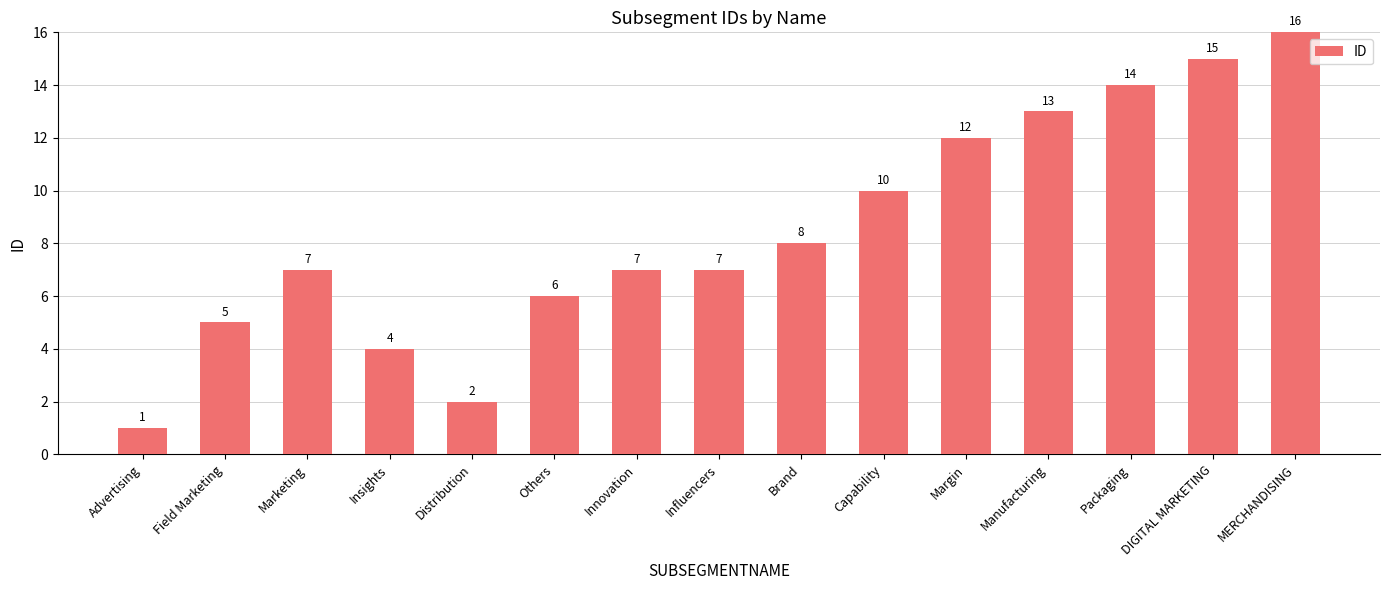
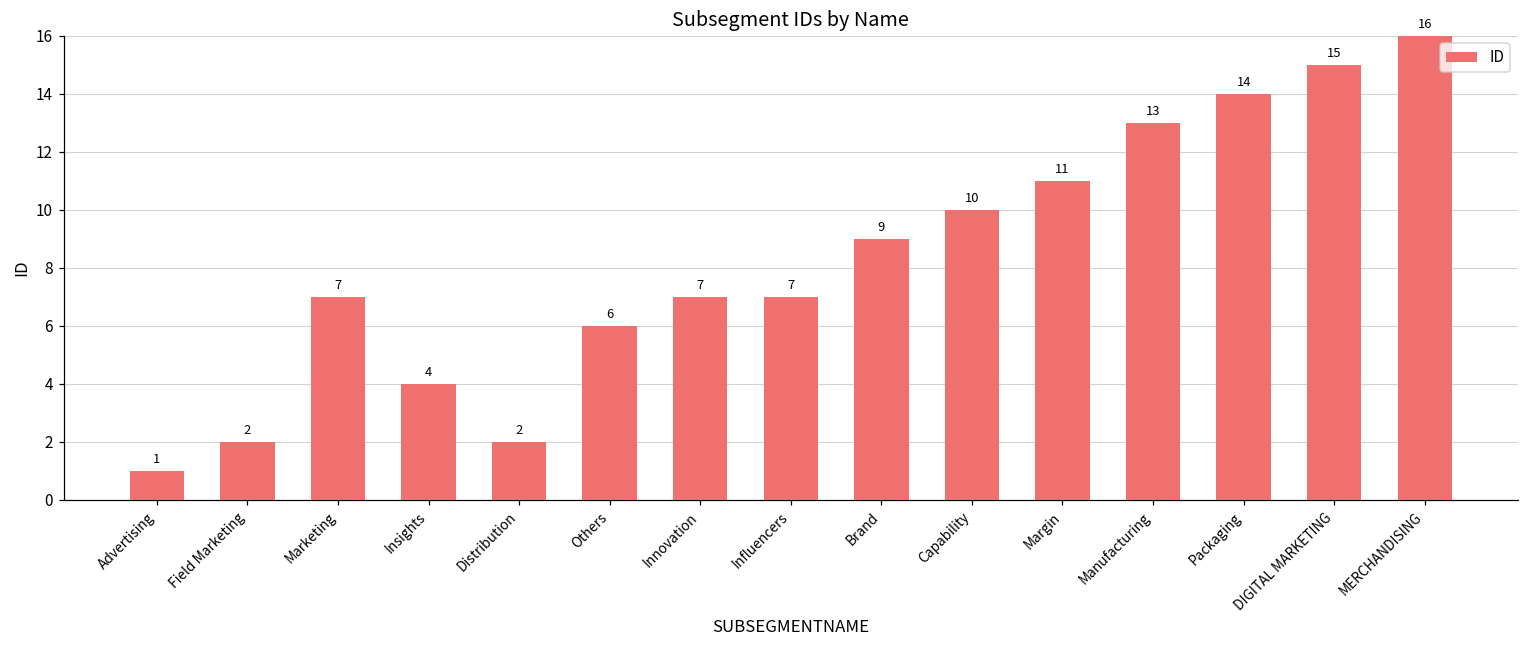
Field Marketing: 5 -> 2
Brand: 8 -> 9
Margin: 12 -> 11
